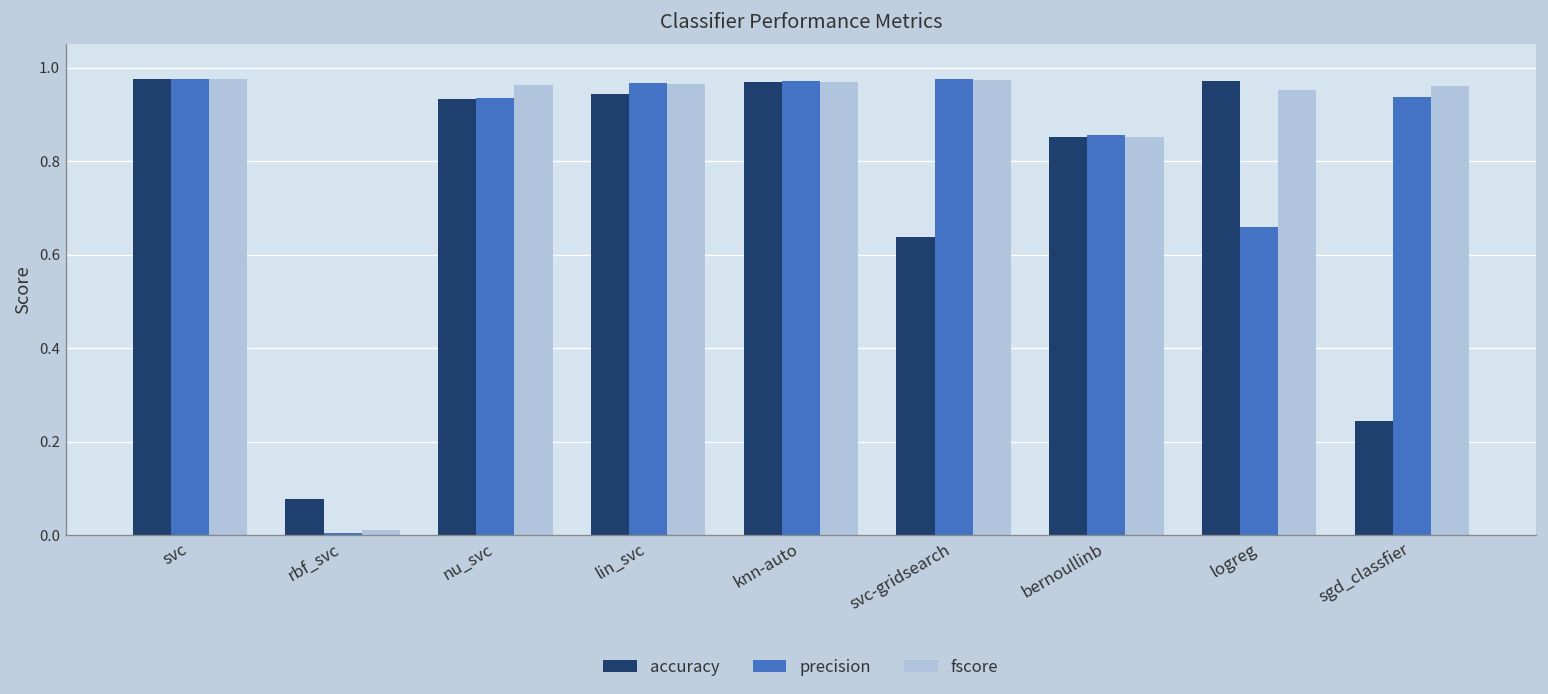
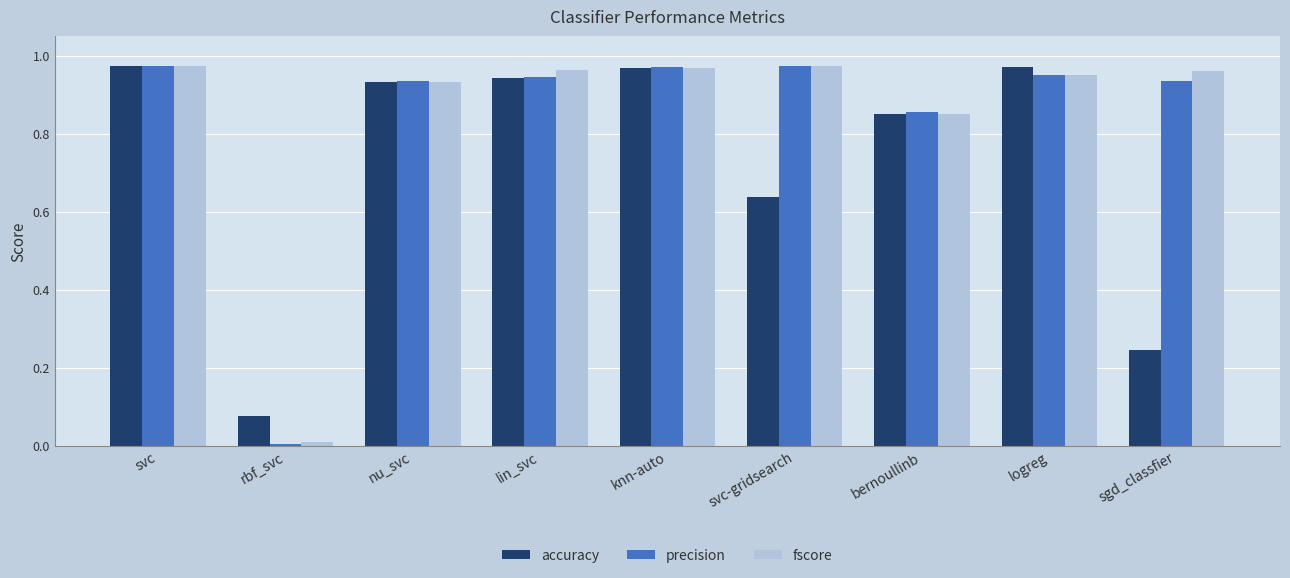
fscore, nu_svc: 0.96 -> 0.93
precision, lin_svc: 0.97 -> 0.95
precision, logreg: 0.66 -> 0.95
